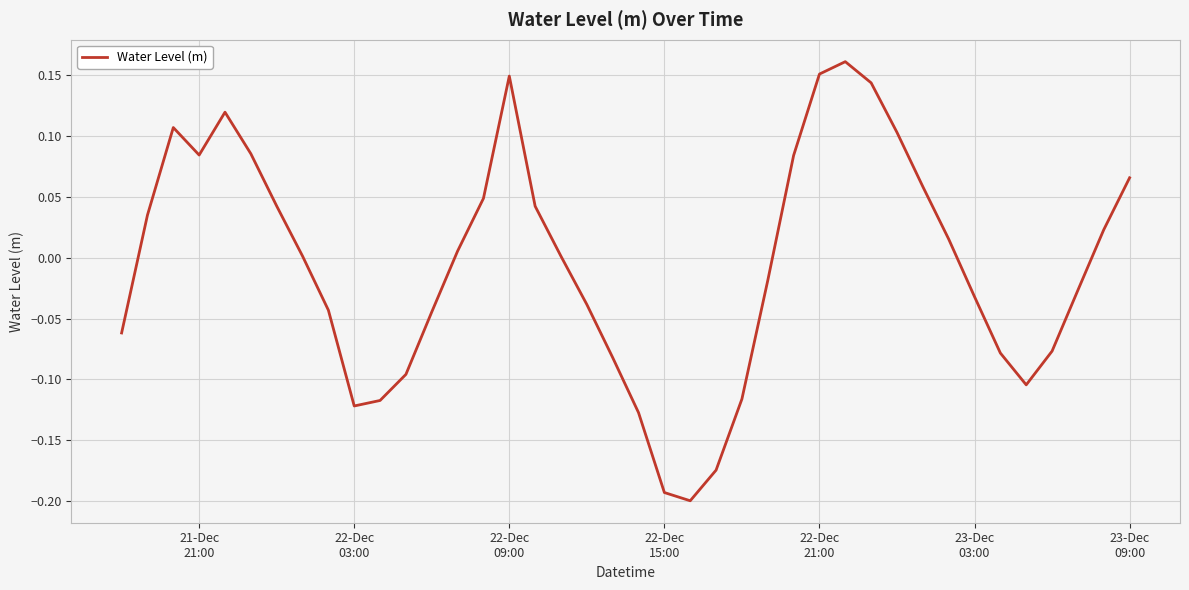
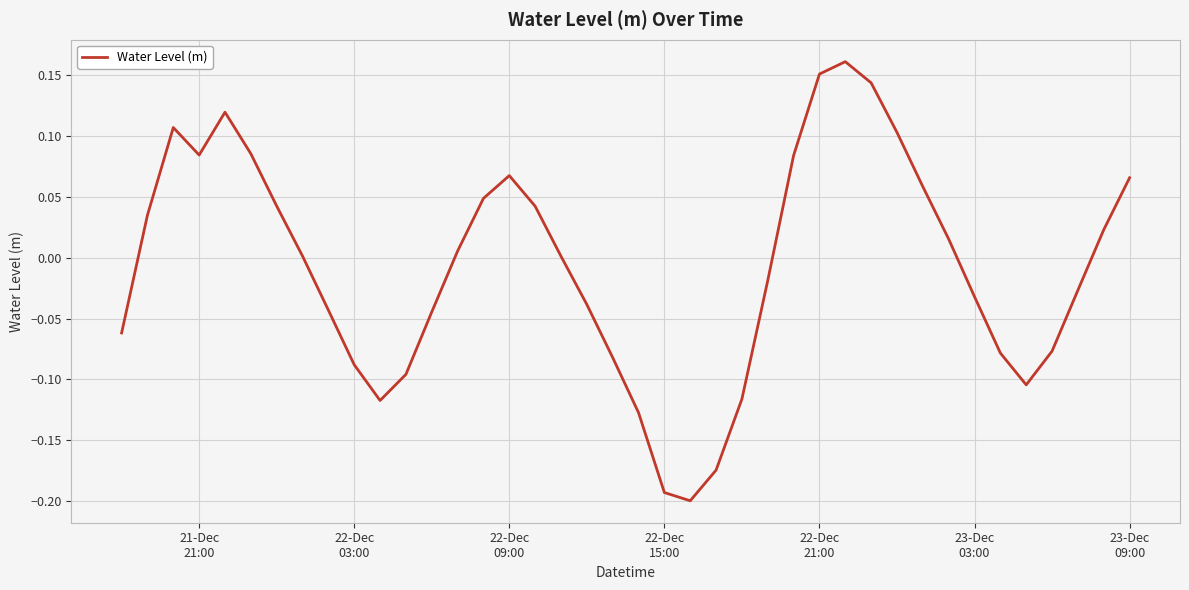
22-Dec 03:00: -0.122 -> -0.088
22-Dec 09:00: 0.149 -> 0.068
